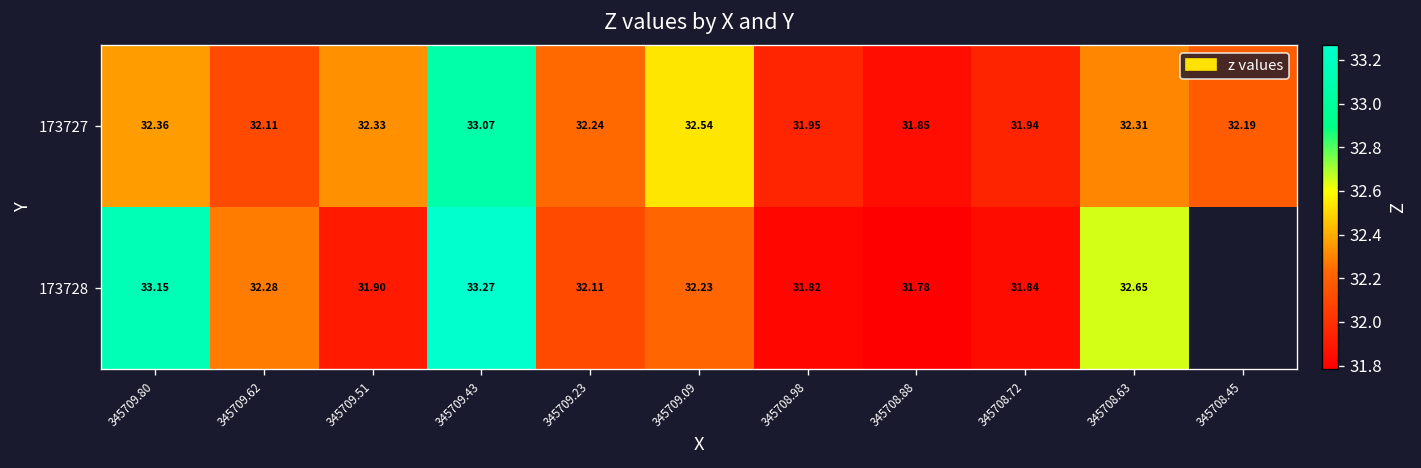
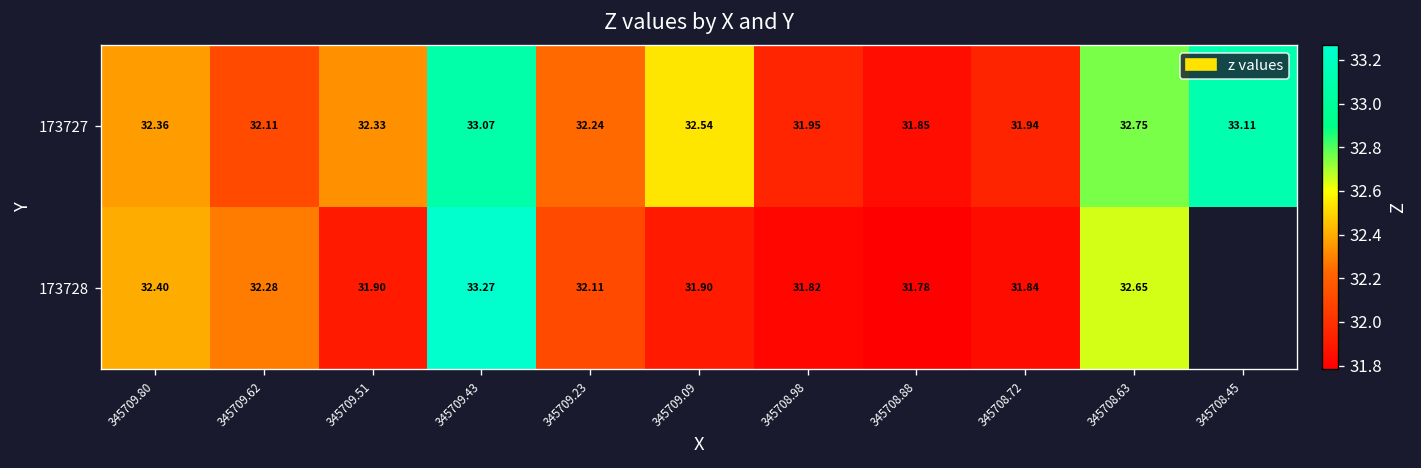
173727, 345708.63: 32.31 -> 32.75
173727, 345708.45: 32.19 -> 33.11
173728, 345709.80: 33.15 -> 32.40
173728, 345709.09: 32.23 -> 31.90
